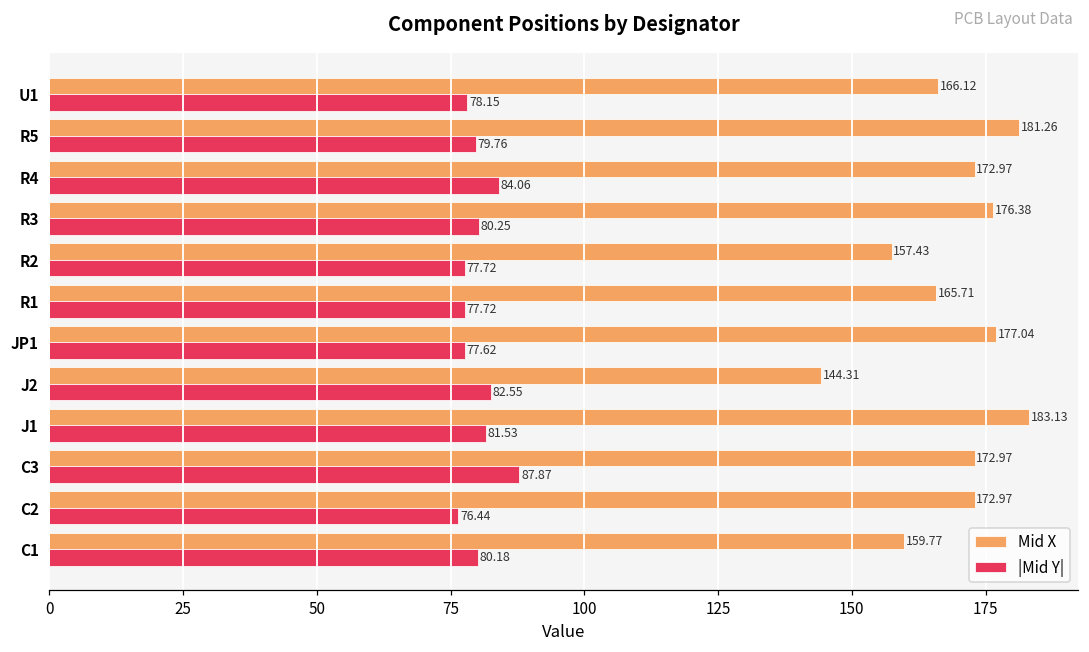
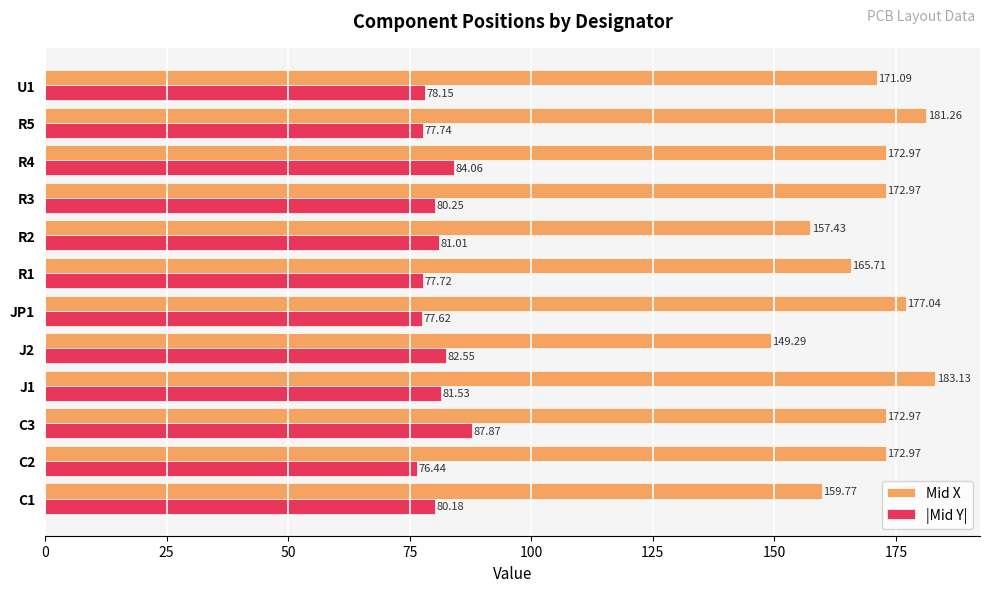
Mid X, U1: 166.12 -> 171.09
|Mid Y|, R5: 79.76 -> 77.74
Mid X, R3: 176.38 -> 172.97
|Mid Y|, R2: 77.72 -> 81.01
Mid X, J2: 144.31 -> 149.29
